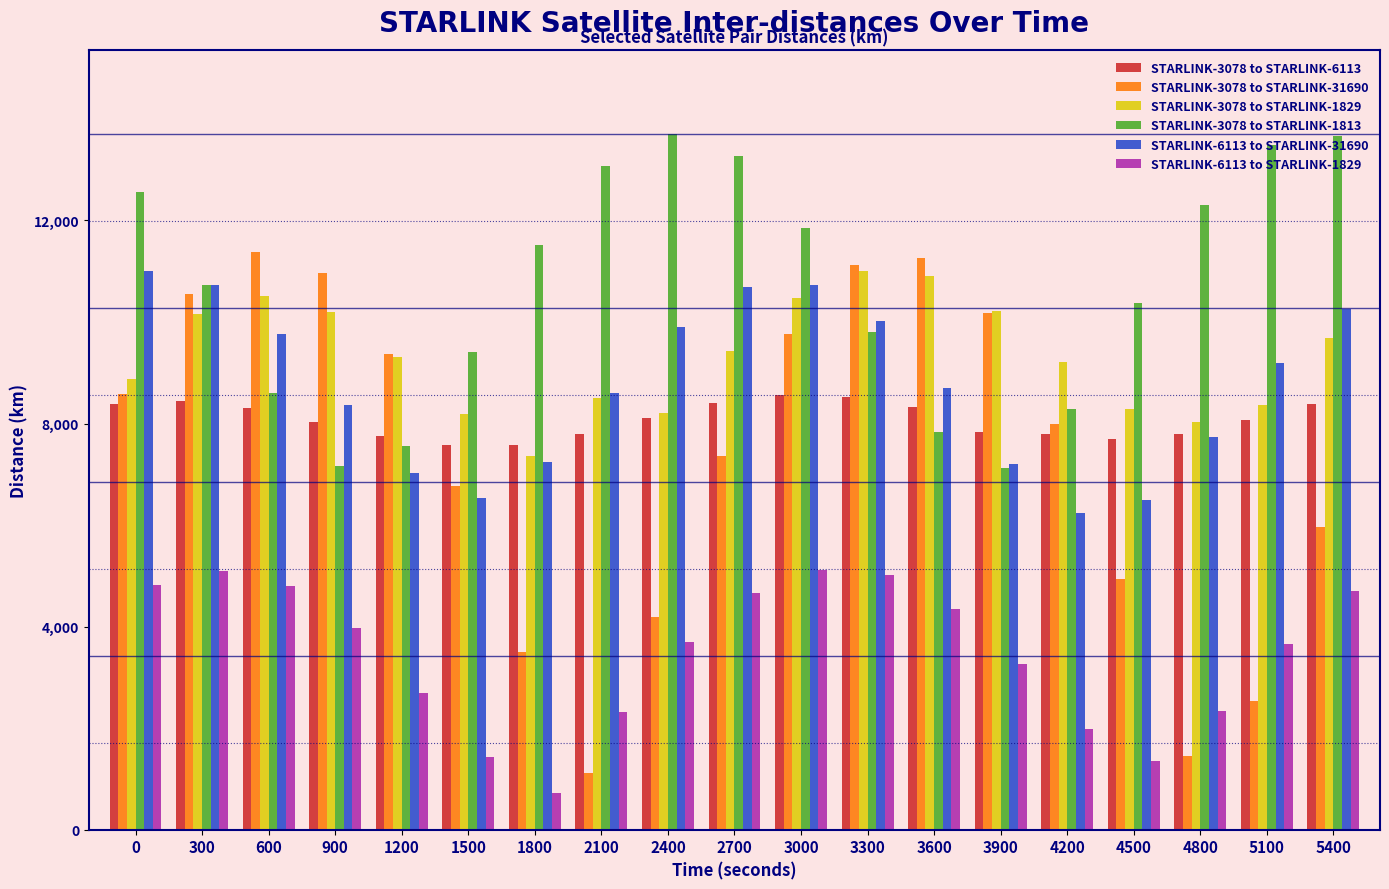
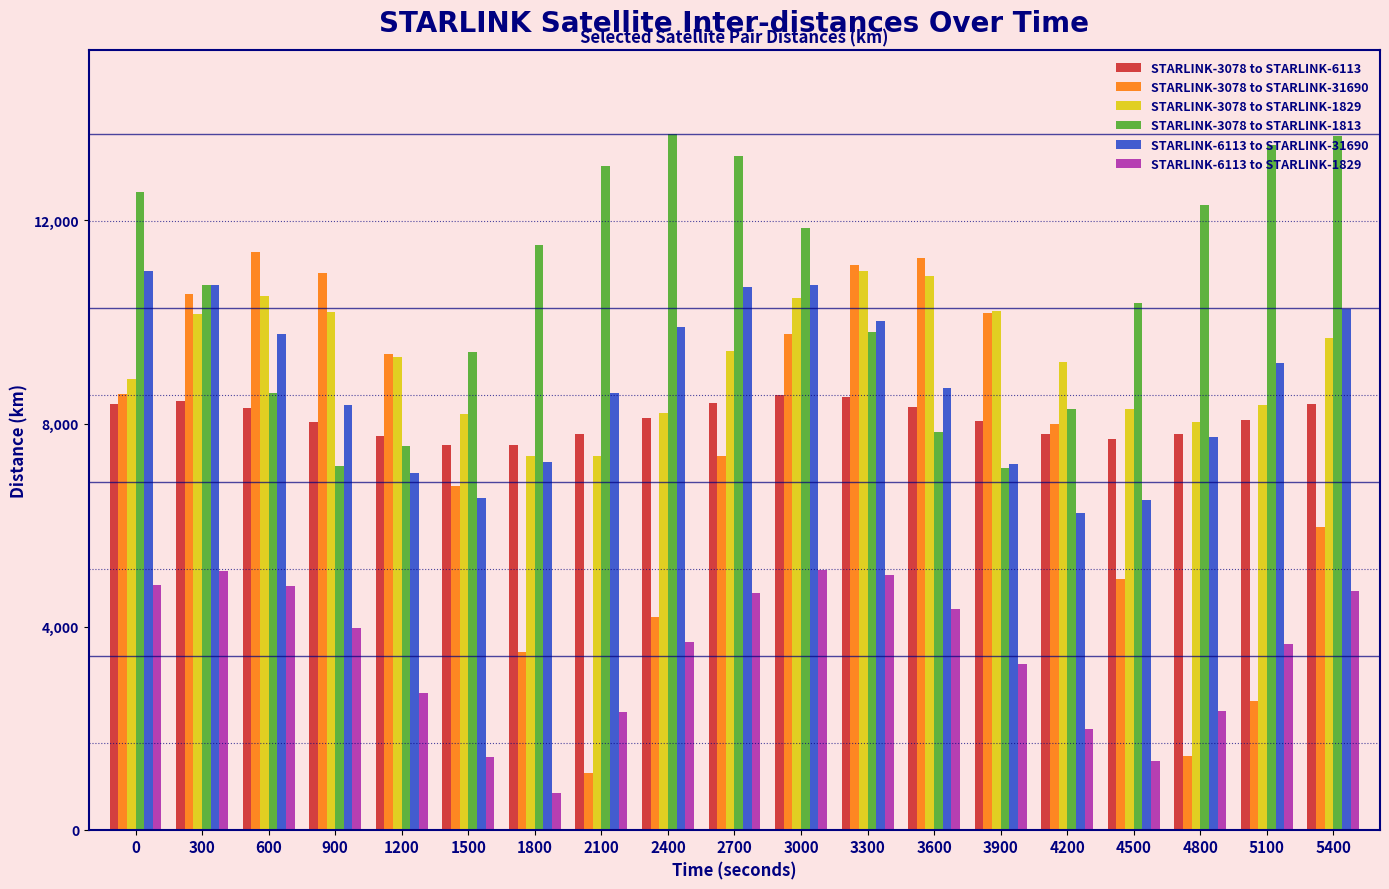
STARLINK-3078 to STARLINK-1829, 2100: 8,500 -> 7,400
STARLINK-3078 to STARLINK-6113, 3900: 7,800 -> 8,000
